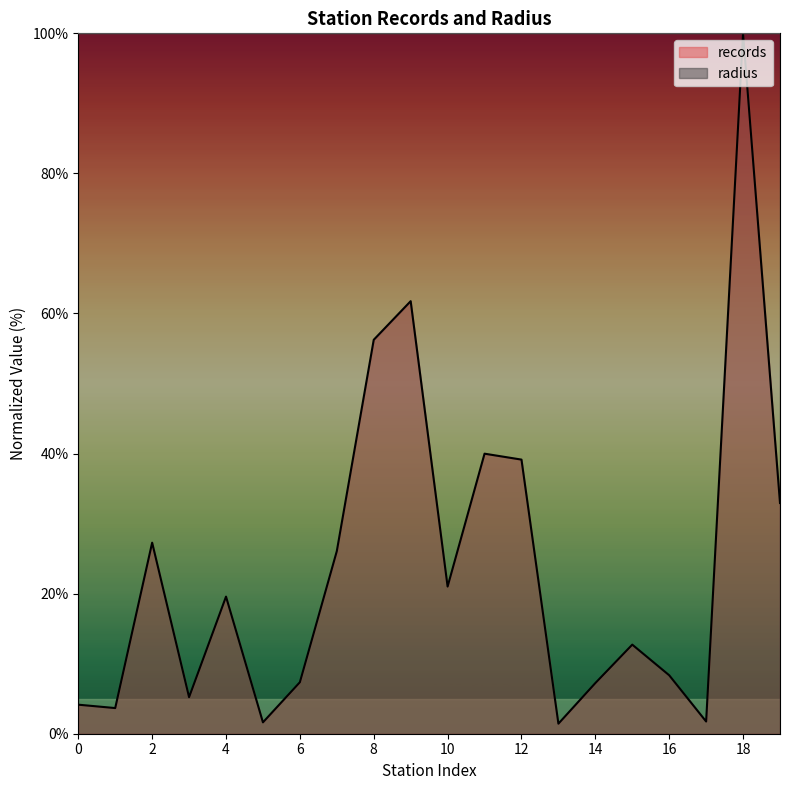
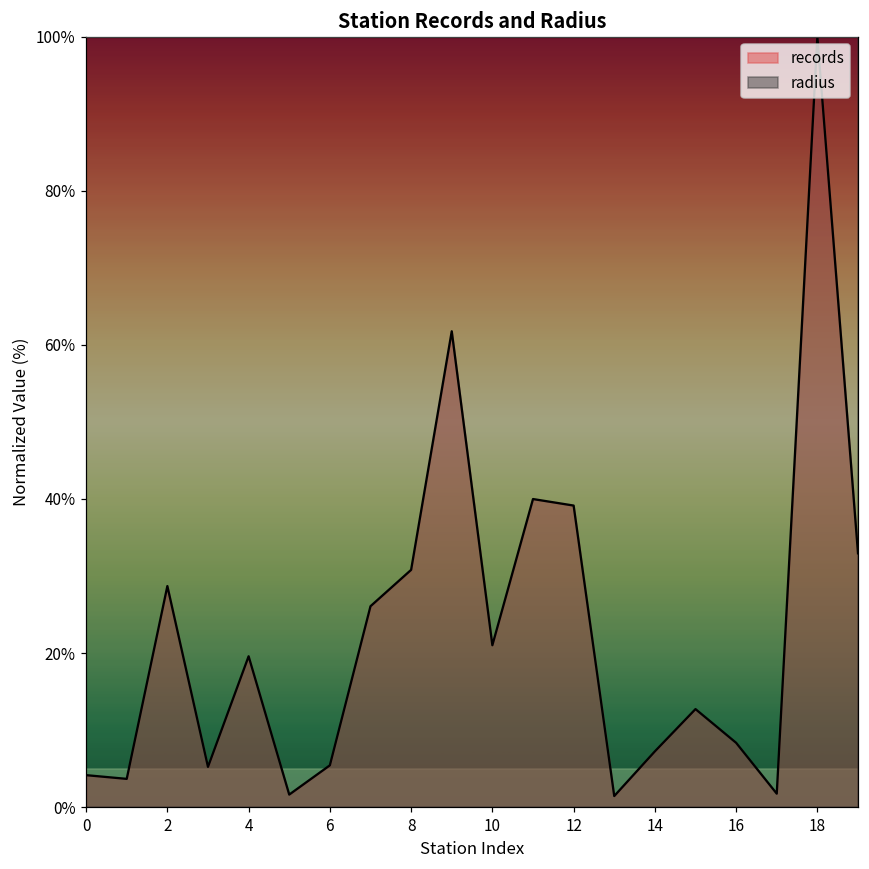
records, 2: 27% -> 29%
records, 6: 7% -> 5%
records, 8: 56% -> 31%
